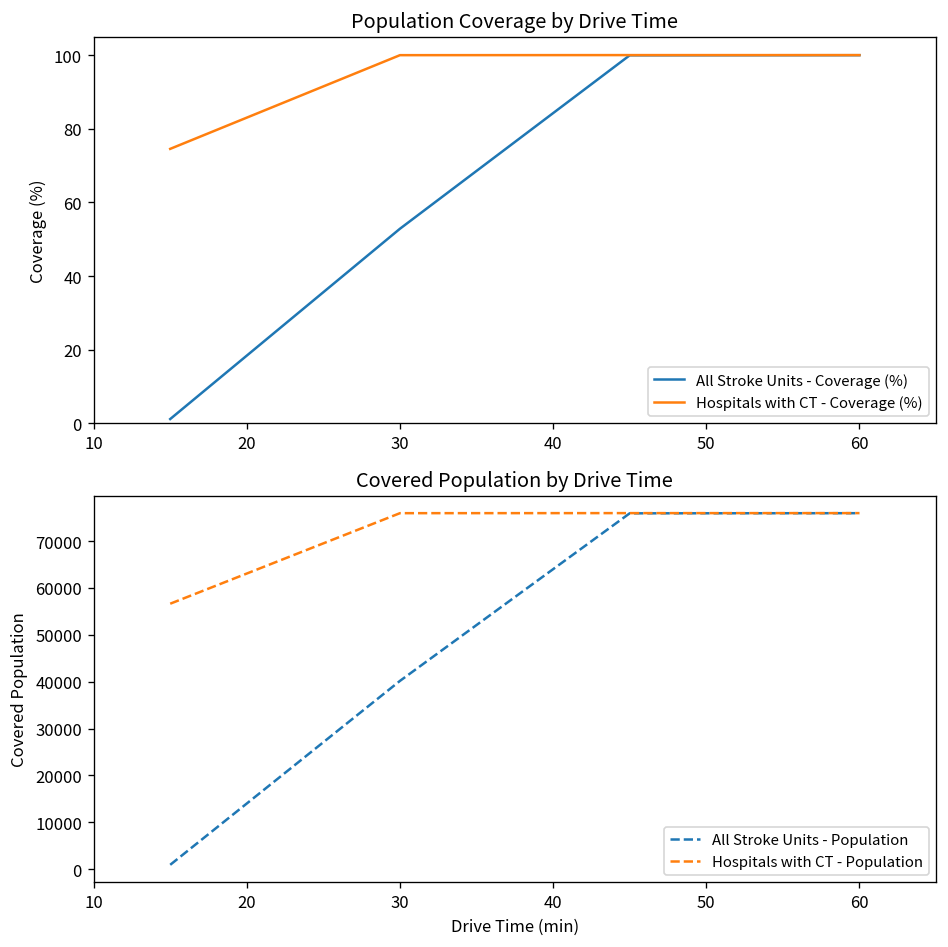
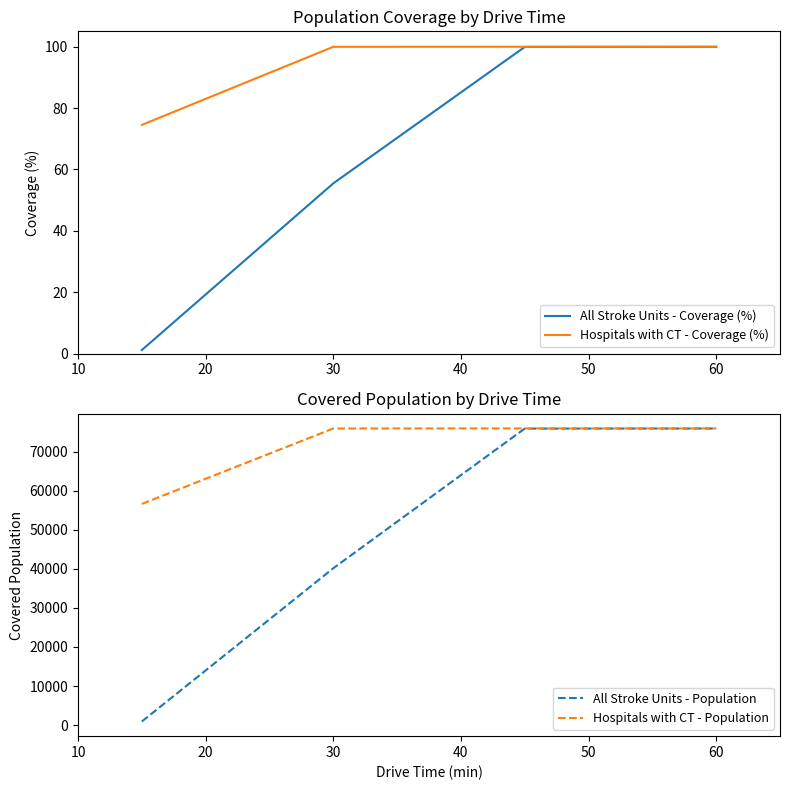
Population Coverage by Drive Time, All Stroke Units - Coverage (%), 30: 53 -> 55
